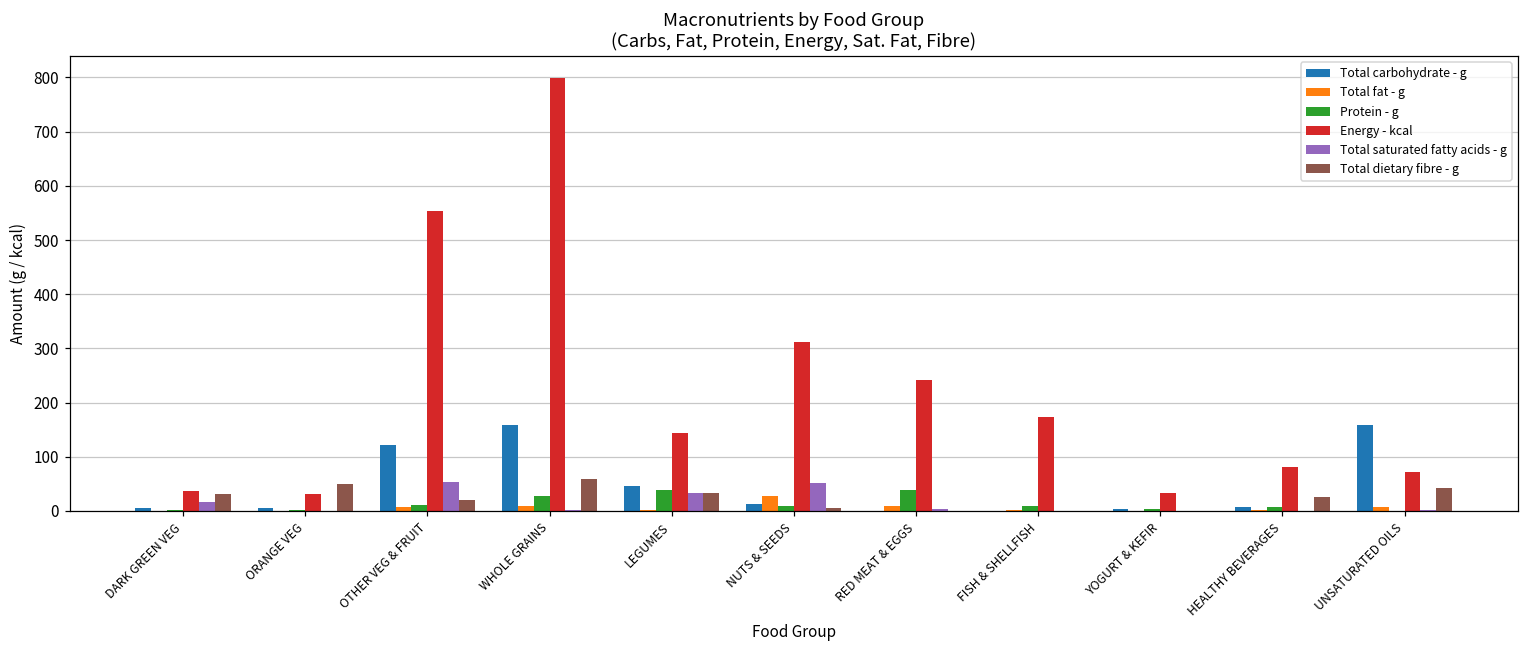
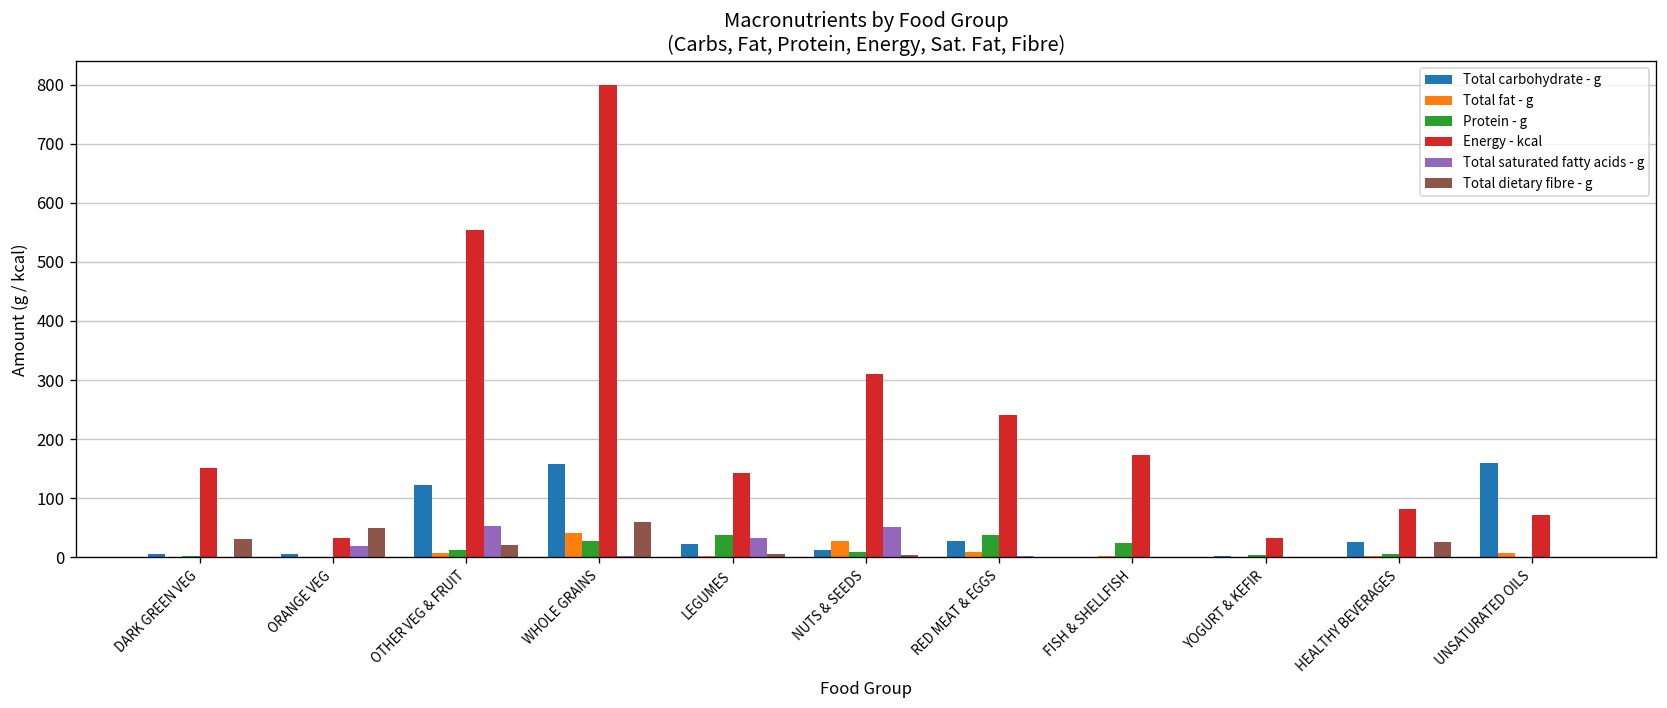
Energy - kcal, DARK GREEN VEG: 40 -> 150
Total saturated fatty acids - g, DARK GREEN VEG: 20 -> 0
Total saturated fatty acids - g, ORANGE VEG: 0 -> 20
Total fat - g, WHOLE GRAINS: 10 -> 40
Total carbohydrate - g, LEGUMES: 50 -> 20
Total dietary fibre - g, LEGUMES: 30 -> 10
Total carbohydrate - g, RED MEAT & EGGS: 0 -> 30
Protein - g, FISH & SHELLFISH: 10 -> 20
Total carbohydrate - g, HEALTHY BEVERAGES: 10 -> 30
Total dietary fibre - g, UNSATURATED OILS: 40 -> 0
